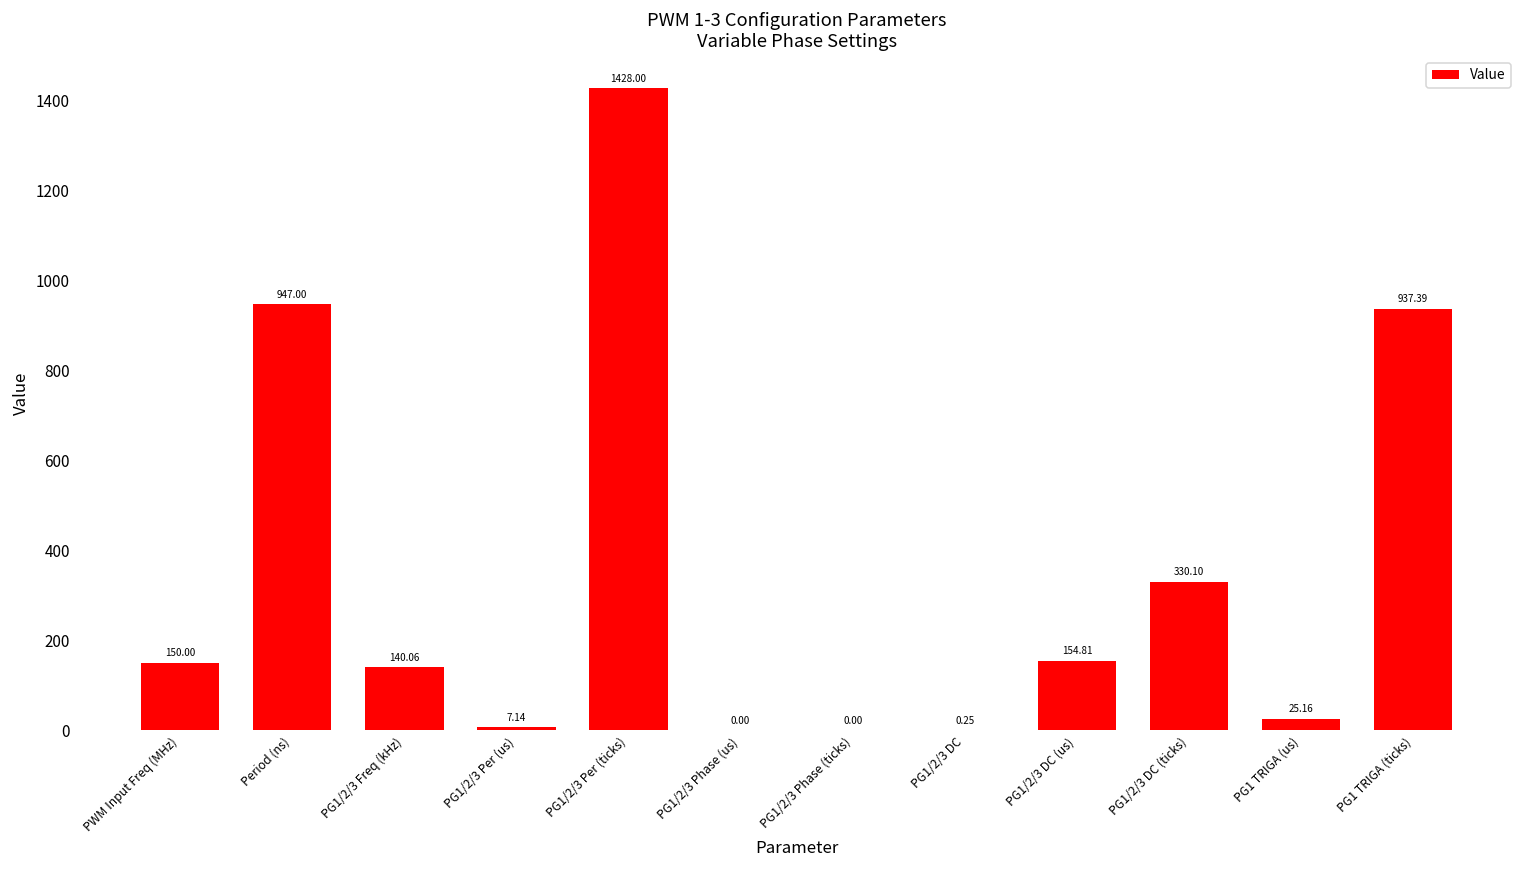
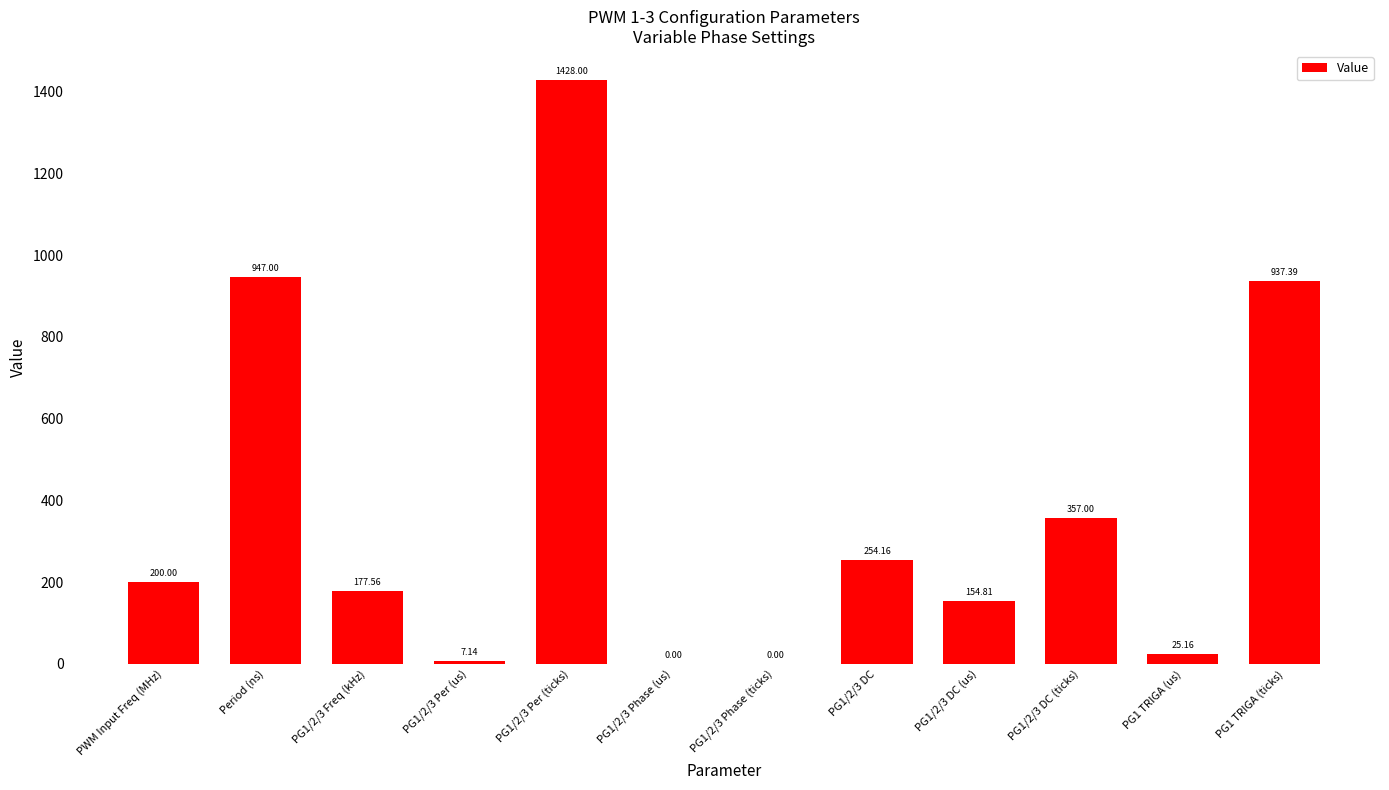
PWM Input Freq (MHz): 150.00 -> 200.00
PG1/2/3 Freq (kHz): 140.06 -> 177.56
PG1/2/3 DC: 0.25 -> 254.16
PG1/2/3 DC (ticks): 330.10 -> 357.00
